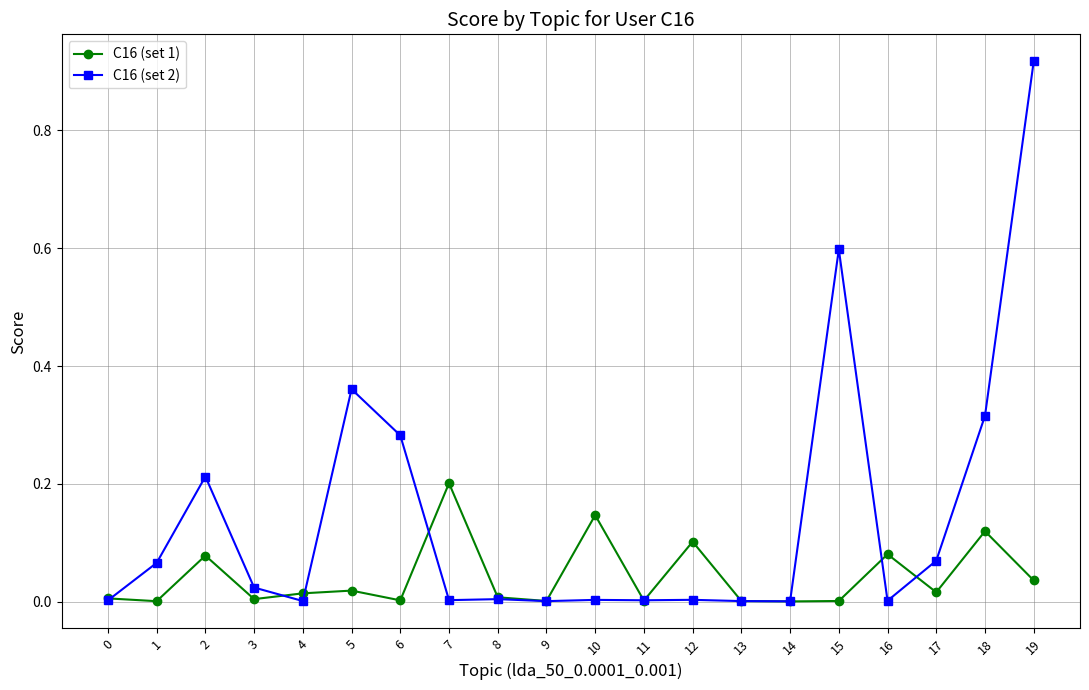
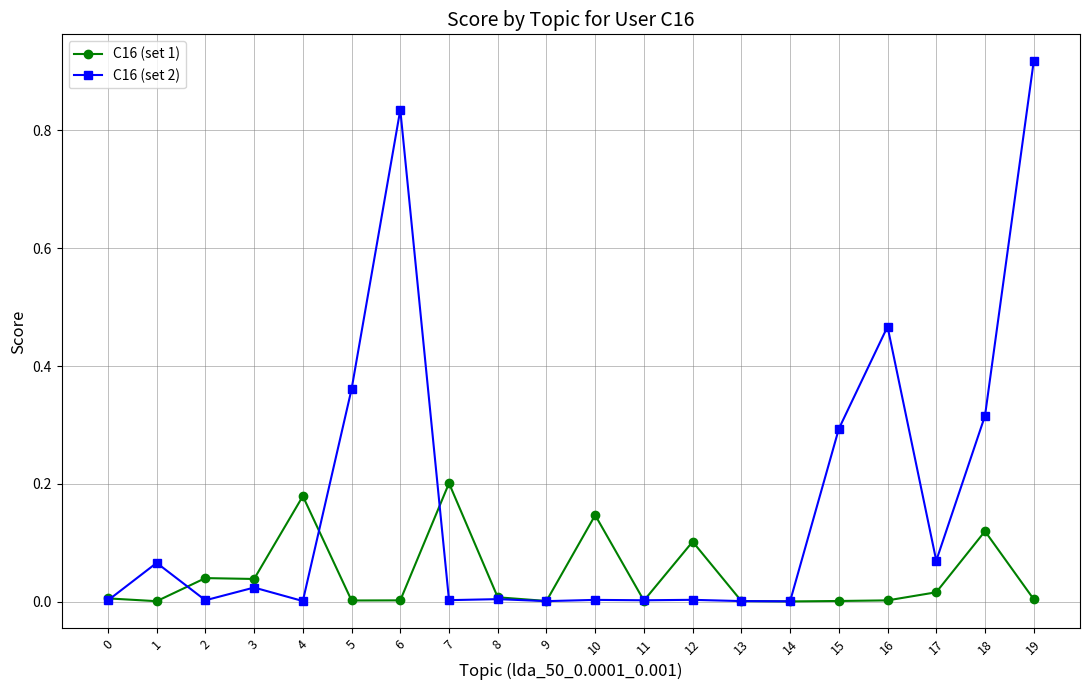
C16 (set 1), 2: 0.08 -> 0.04
C16 (set 2), 2: 0.21 -> 0.00
C16 (set 1), 3: 0.00 -> 0.04
C16 (set 1), 4: 0.01 -> 0.18
C16 (set 1), 5: 0.02 -> 0.00
C16 (set 2), 6: 0.28 -> 0.83
C16 (set 2), 15: 0.60 -> 0.29
C16 (set 1), 16: 0.08 -> 0.00
C16 (set 2), 16: 0.00 -> 0.47
C16 (set 1), 19: 0.04 -> 0.00
